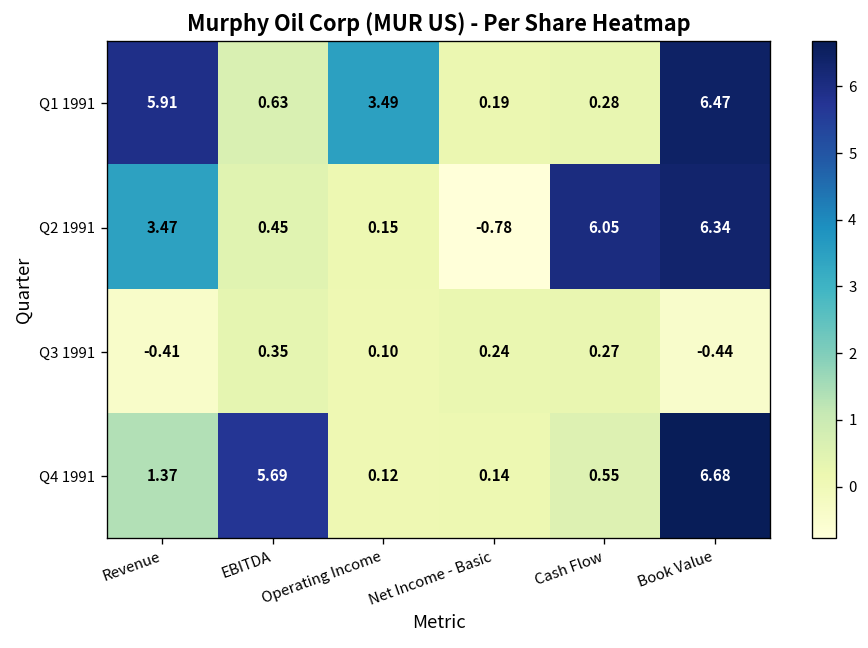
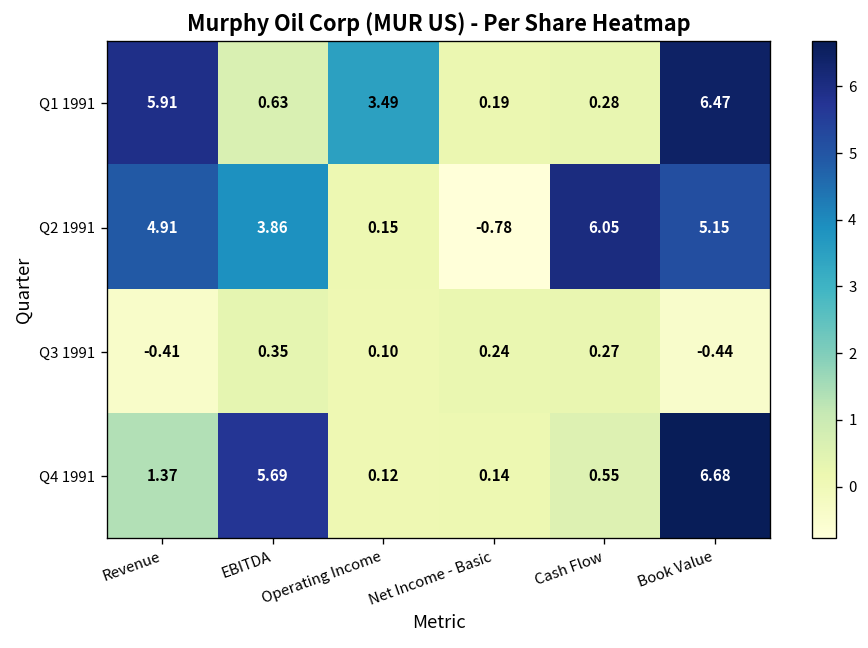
Q2 1991, Revenue: 3.47 -> 4.91
Q2 1991, EBITDA: 0.45 -> 3.86
Q2 1991, Book Value: 6.34 -> 5.15
